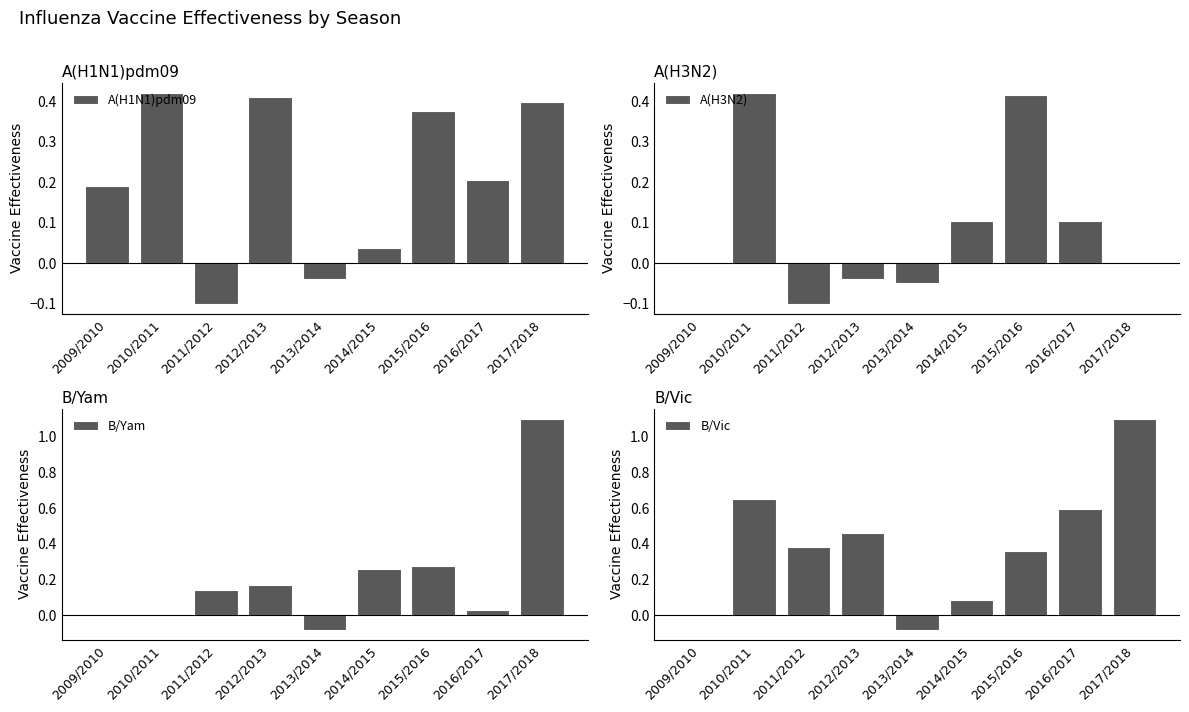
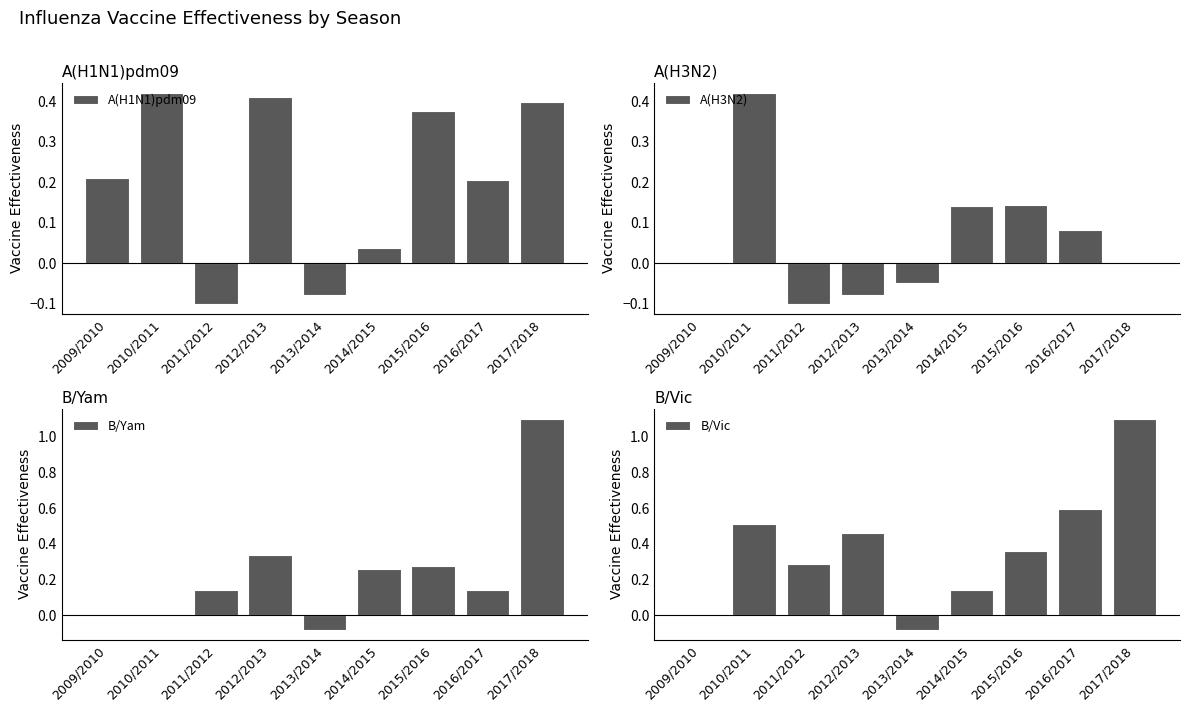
A(H1N1)pdm09, 2009/2010: 0.19 -> 0.21
A(H1N1)pdm09, 2013/2014: -0.04 -> -0.08
A(H3N2), 2012/2013: -0.04 -> -0.08
A(H3N2), 2014/2015: 0.11 -> 0.14
A(H3N2), 2015/2016: 0.42 -> 0.14
A(H3N2), 2016/2017: 0.10 -> 0.08
B/Yam, 2012/2013: 0.17 -> 0.34
B/Yam, 2016/2017: 0.03 -> 0.14
B/Vic, 2010/2011: 0.65 -> 0.51
B/Vic, 2011/2012: 0.38 -> 0.29
B/Vic, 2014/2015: 0.09 -> 0.14
